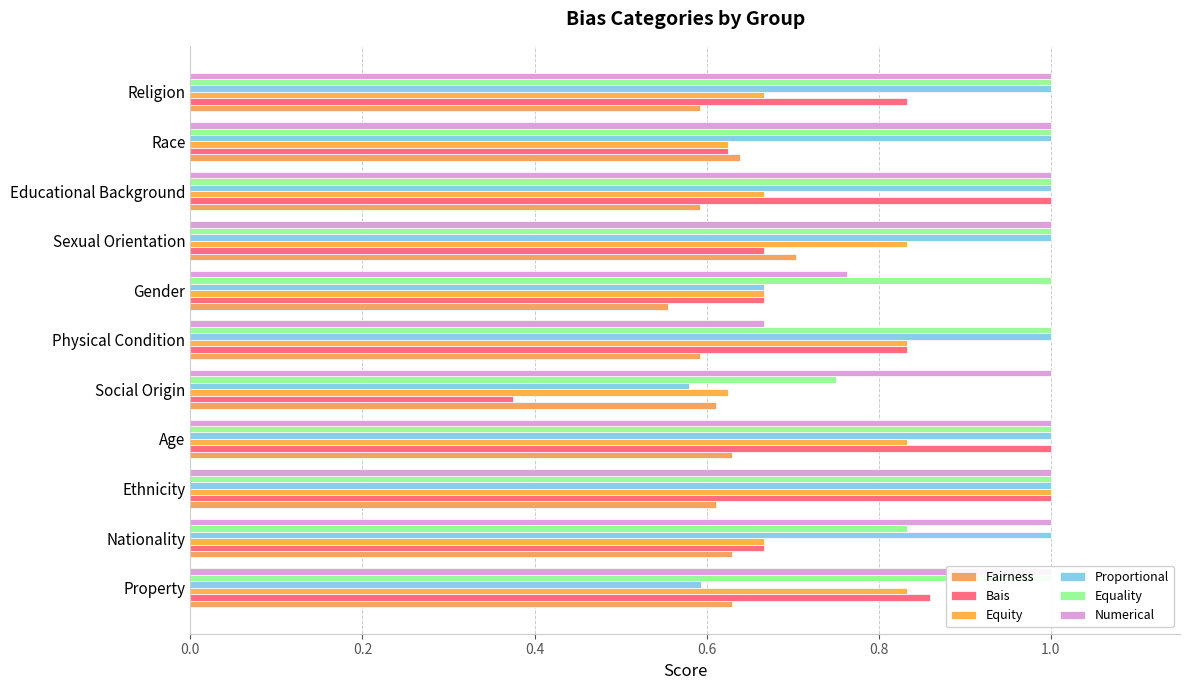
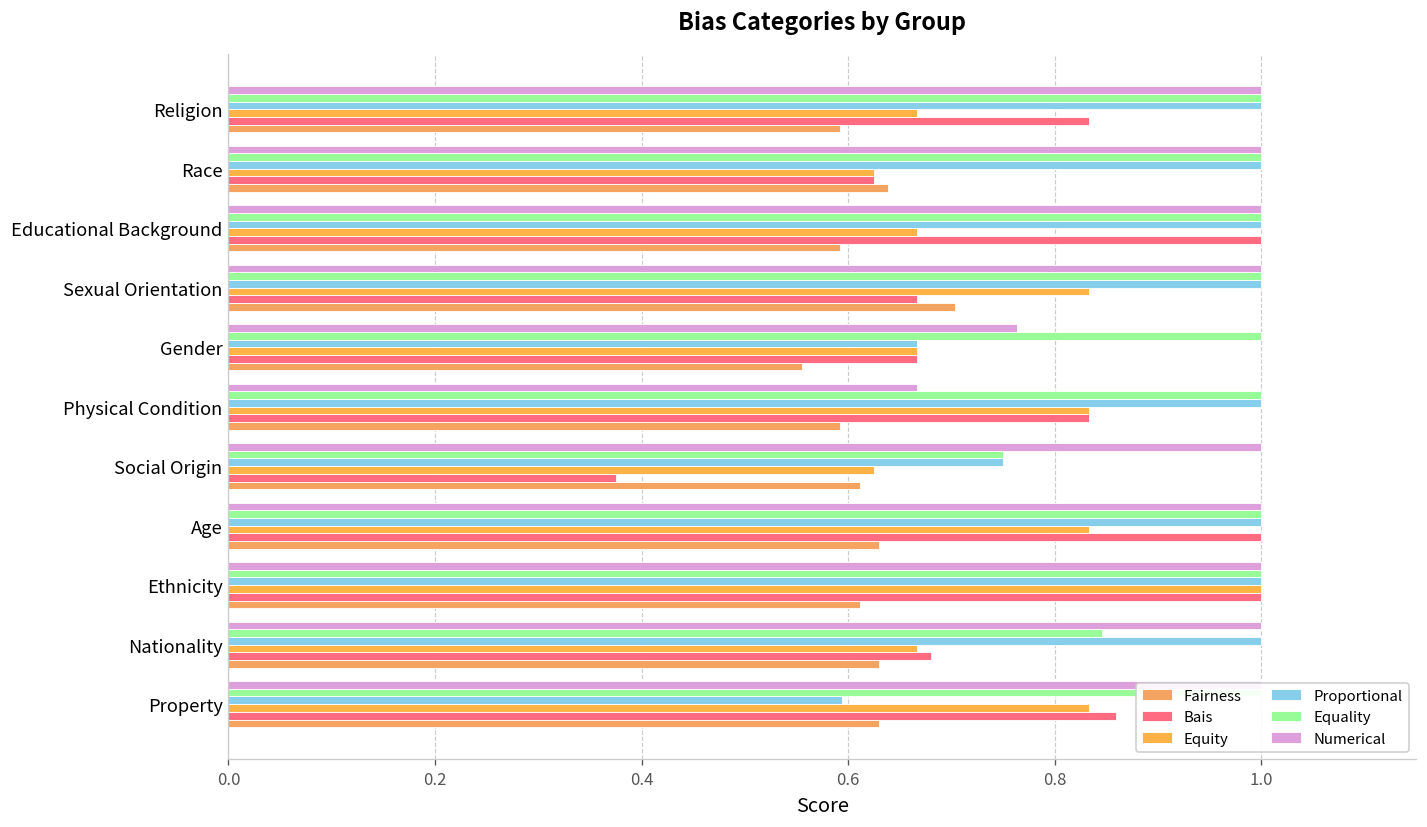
Proportional, Social Origin: 0.58 -> 0.75
Equality, Nationality: 0.83 -> 0.85
Bais, Nationality: 0.67 -> 0.68
